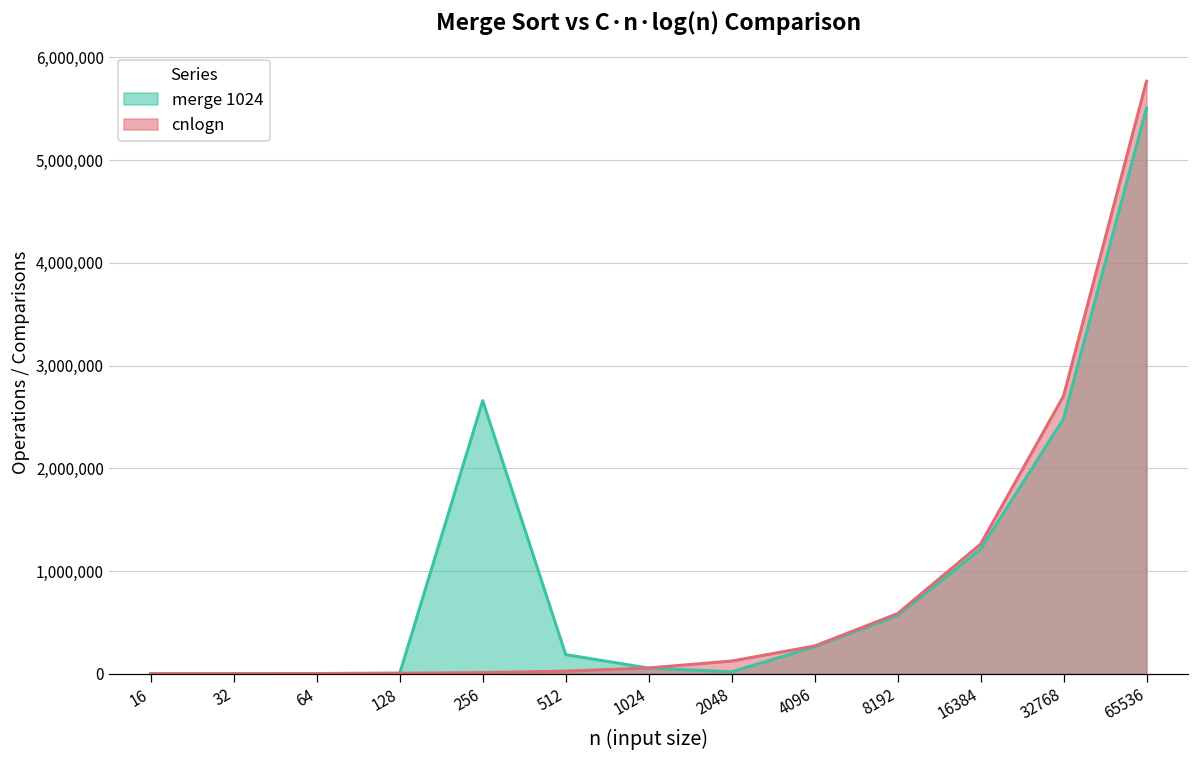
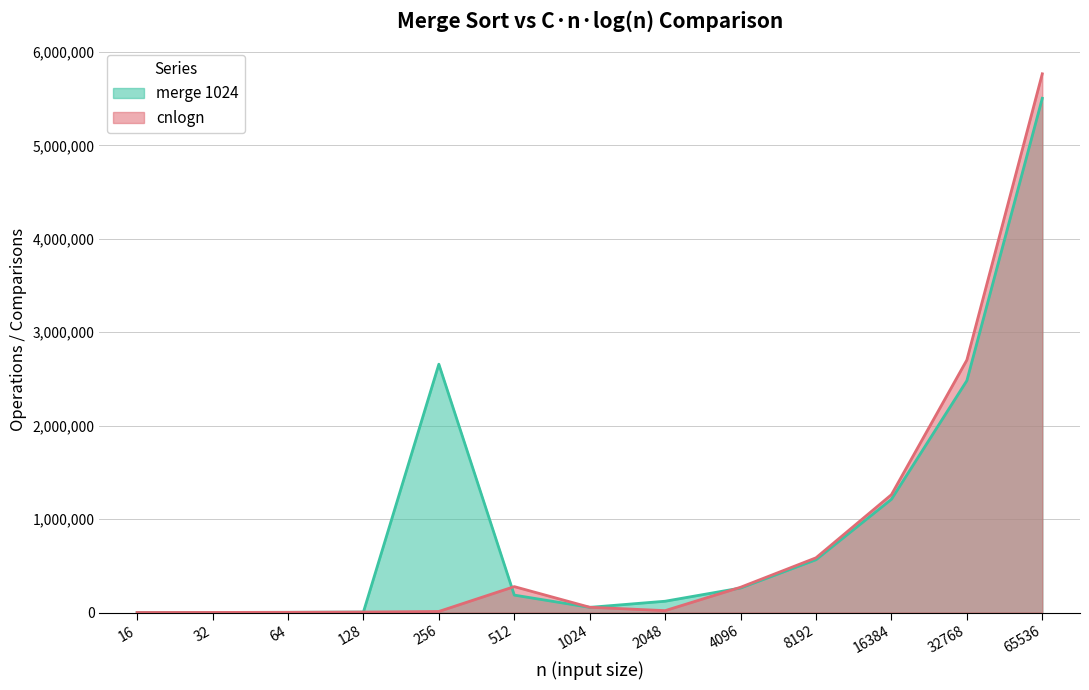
cnlogn, 512: 0 -> 300,000
merge 1024, 2048: 0 -> 100,000
cnlogn, 2048: 100,000 -> 0
